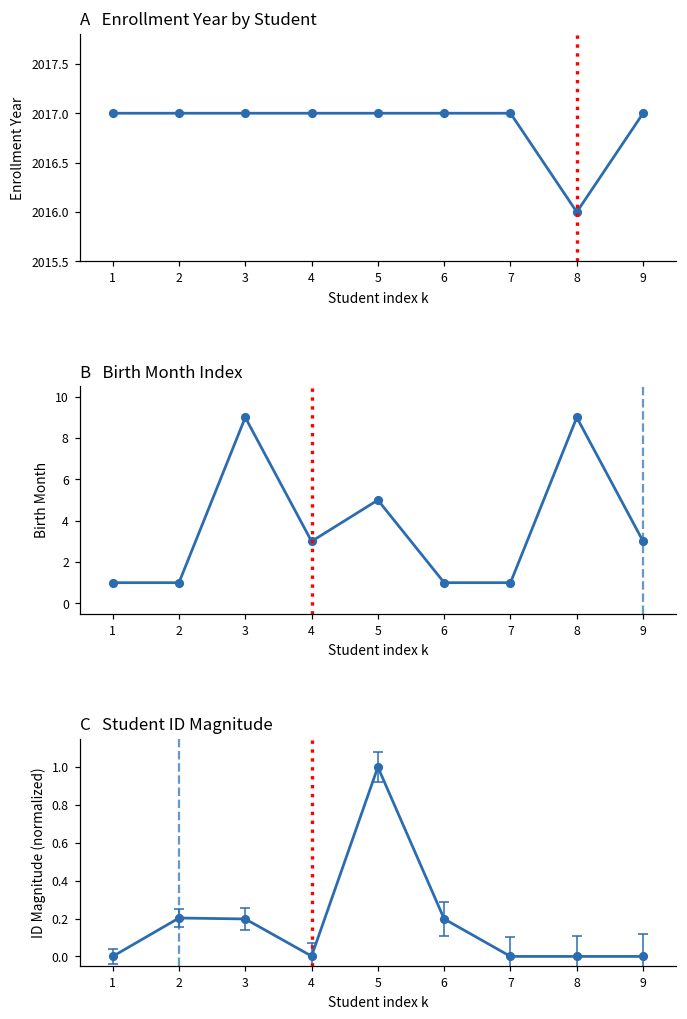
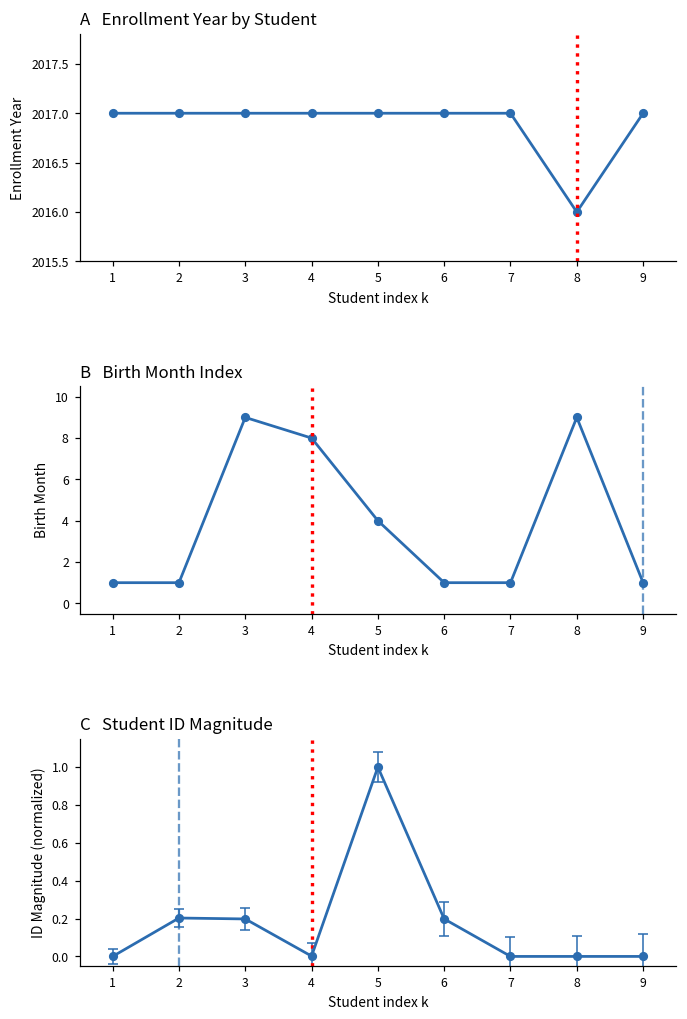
B Birth Month Index, 4: 3 -> 8
B Birth Month Index, 5: 5 -> 4
B Birth Month Index, 9: 3 -> 1
